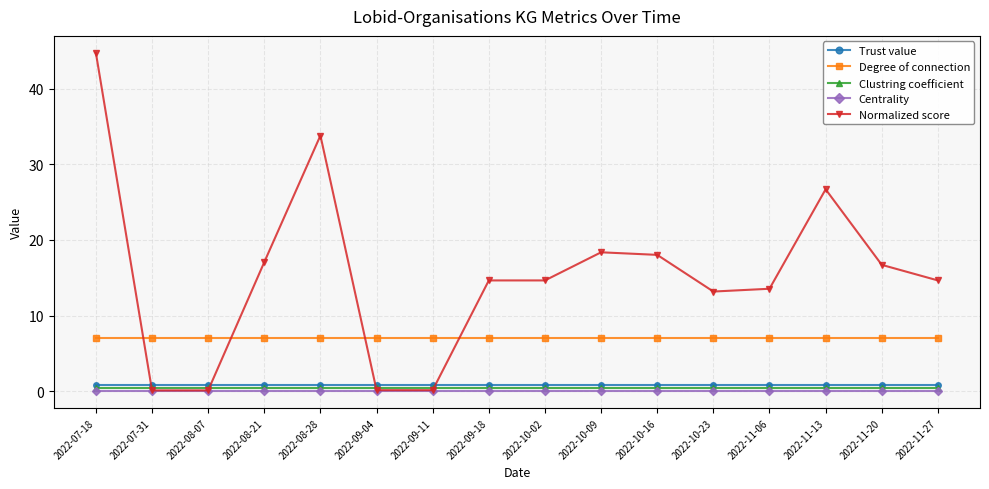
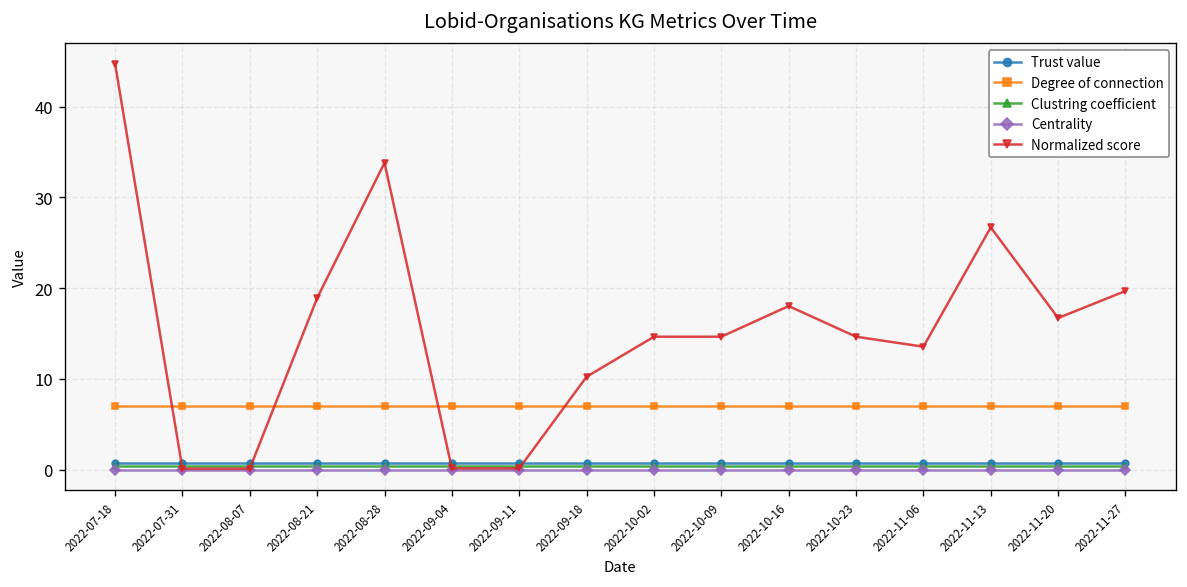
Normalized score, 2022-08-21: 17 -> 19
Normalized score, 2022-09-18: 15 -> 10
Normalized score, 2022-10-09: 18 -> 15
Normalized score, 2022-10-23: 13 -> 15
Normalized score, 2022-11-27: 15 -> 20
